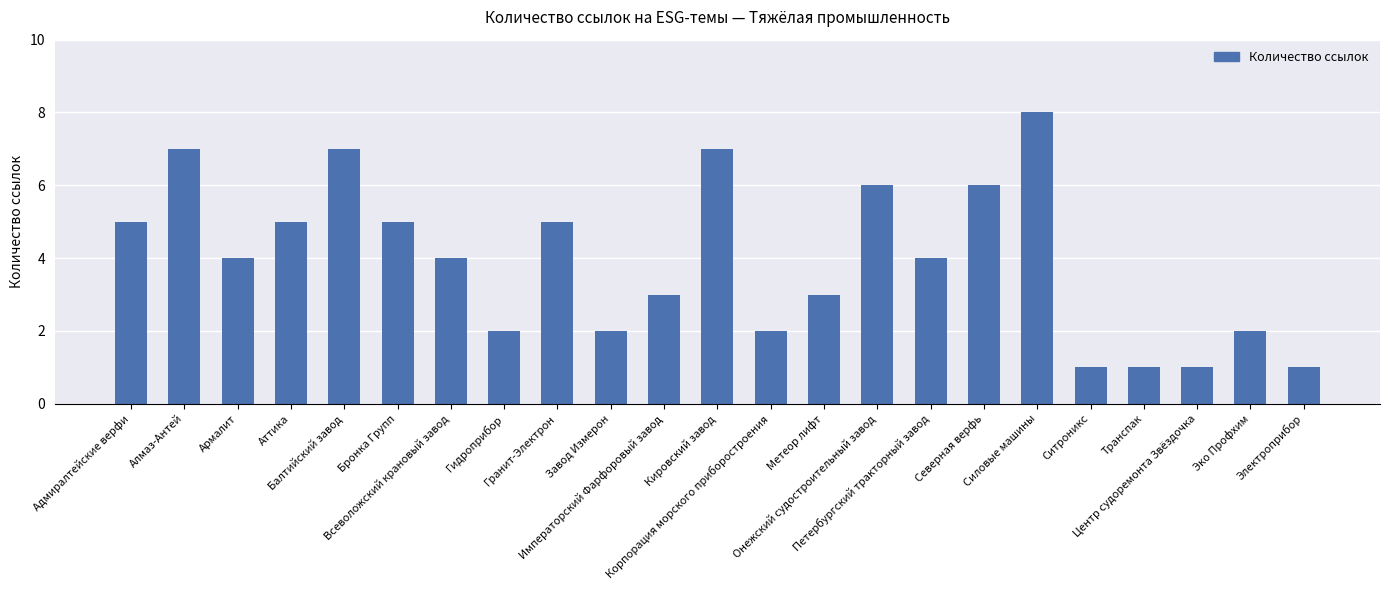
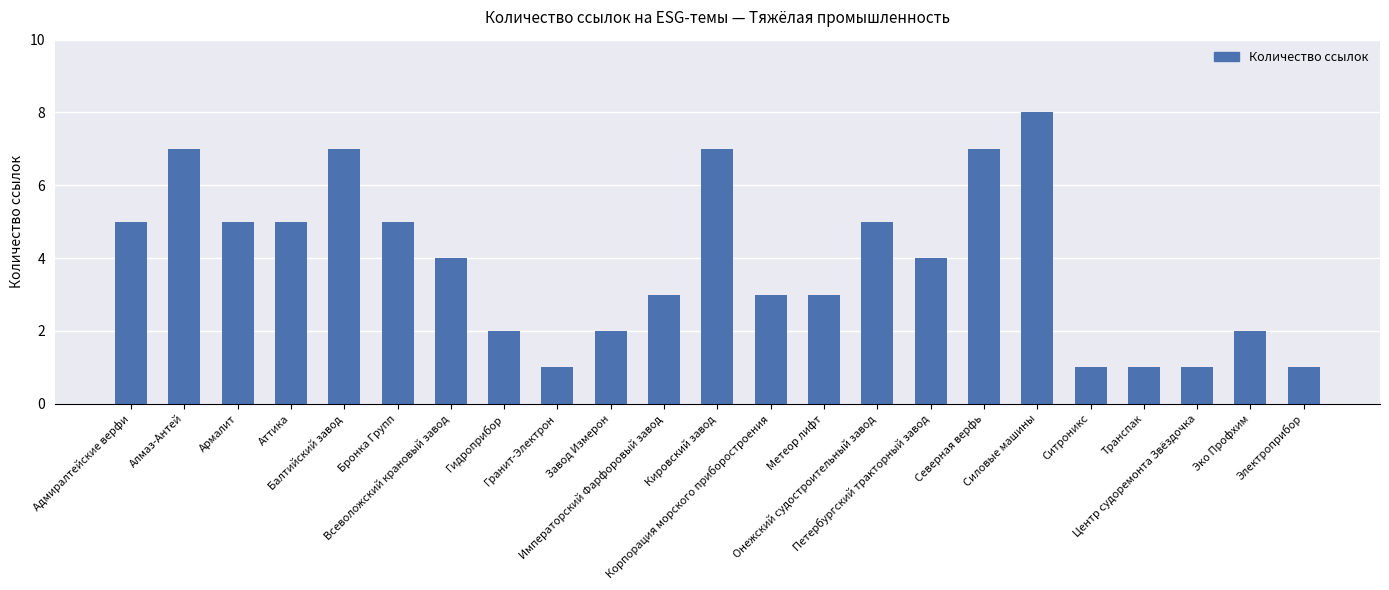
Армалит: 4 -> 5
Гранит-Электрон: 5 -> 1
Корпорация морского приборостроения: 2 -> 3
Онежский судостроительный завод: 6 -> 5
Северная верфь: 6 -> 7
